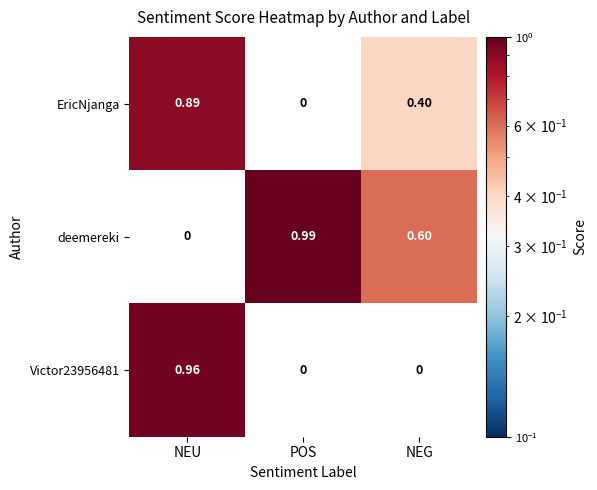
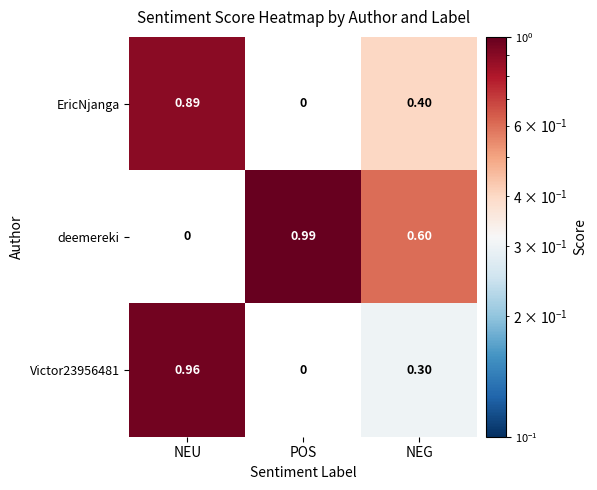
Victor23956481, NEG: 0 -> 0.30
